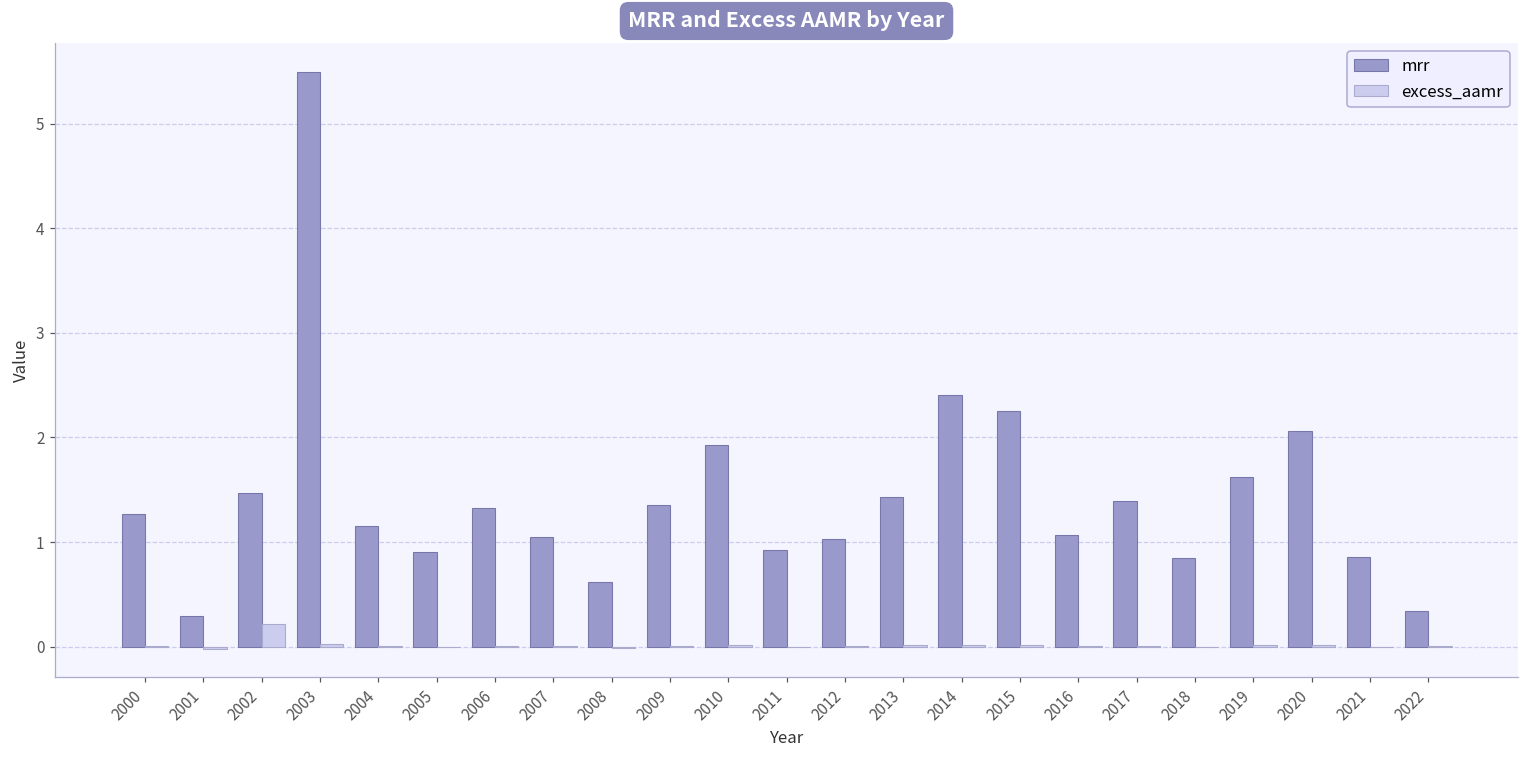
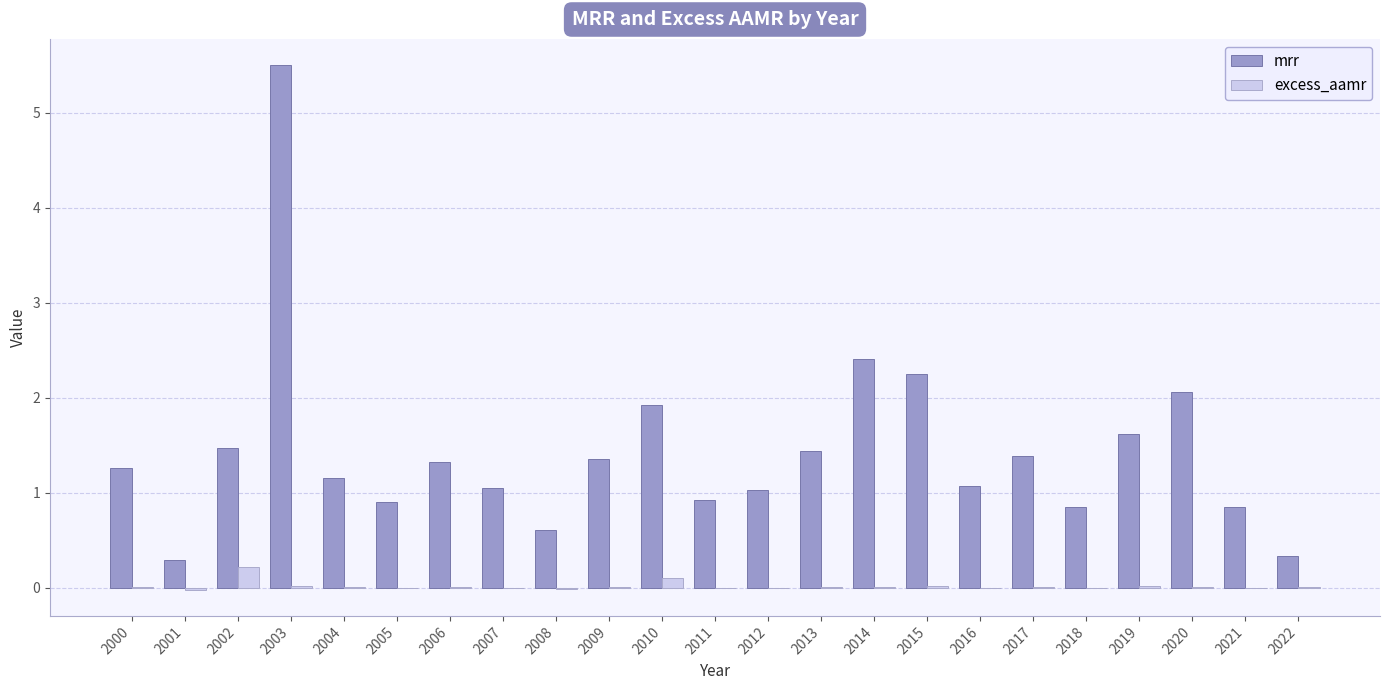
excess_aamr, 2010: 0.0 -> 0.1
